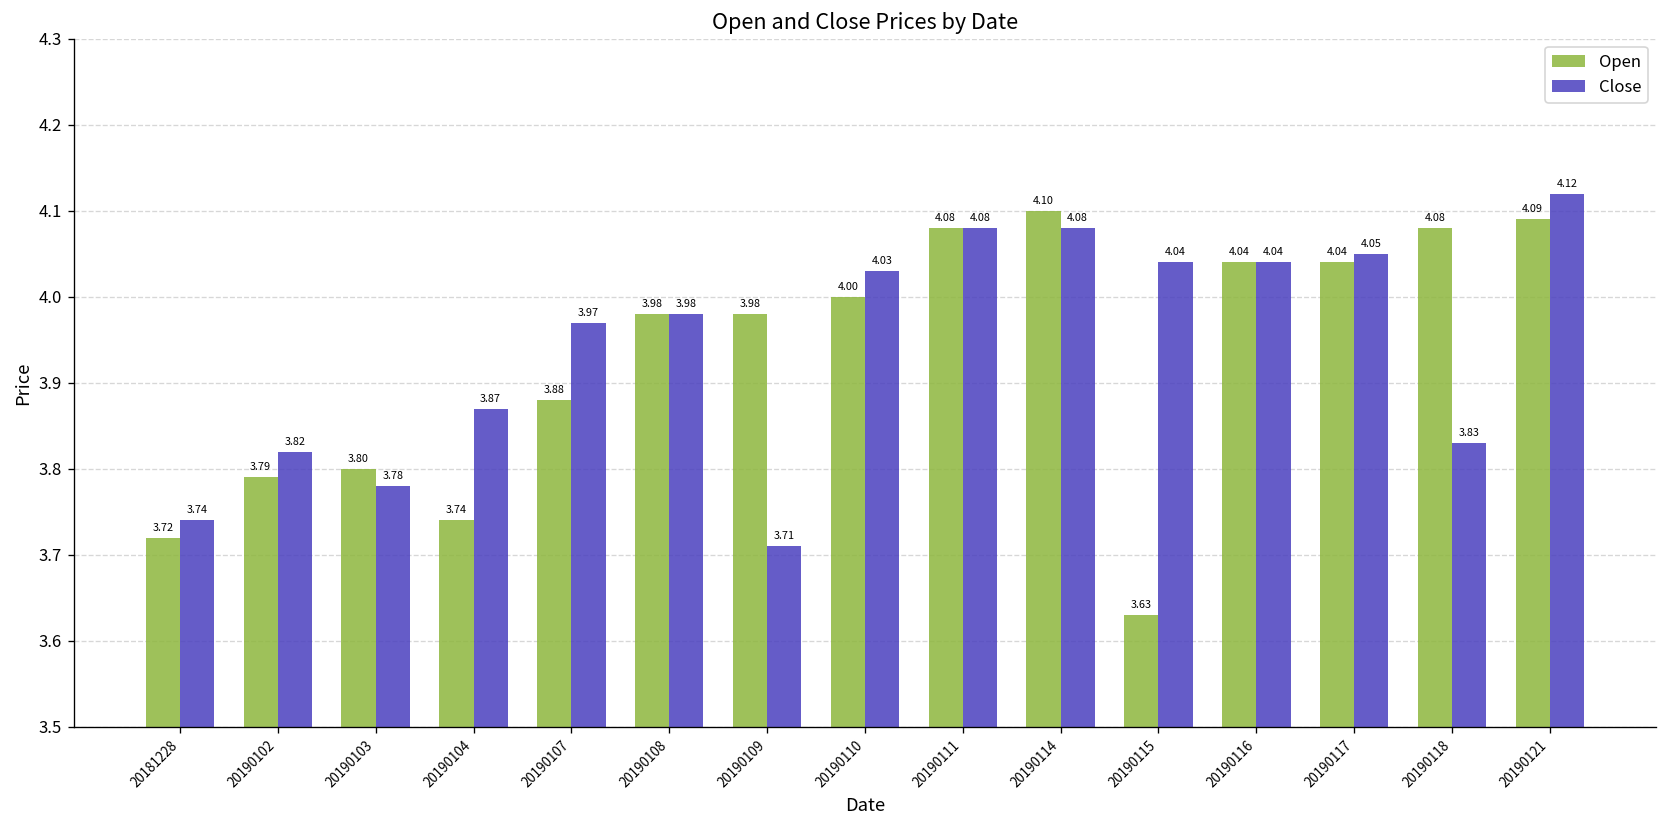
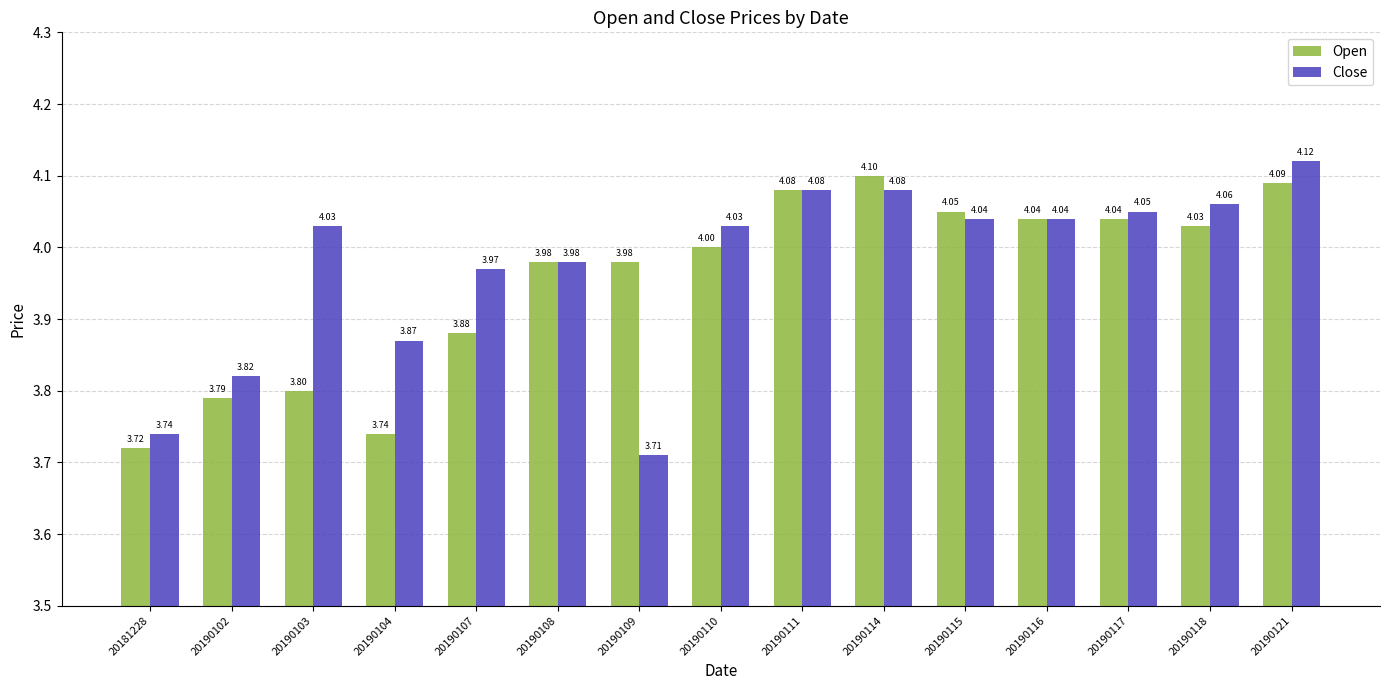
Close, 20190103: 3.78 -> 4.03
Open, 20190115: 3.63 -> 4.05
Open, 20190118: 4.08 -> 4.03
Close, 20190118: 3.83 -> 4.06
